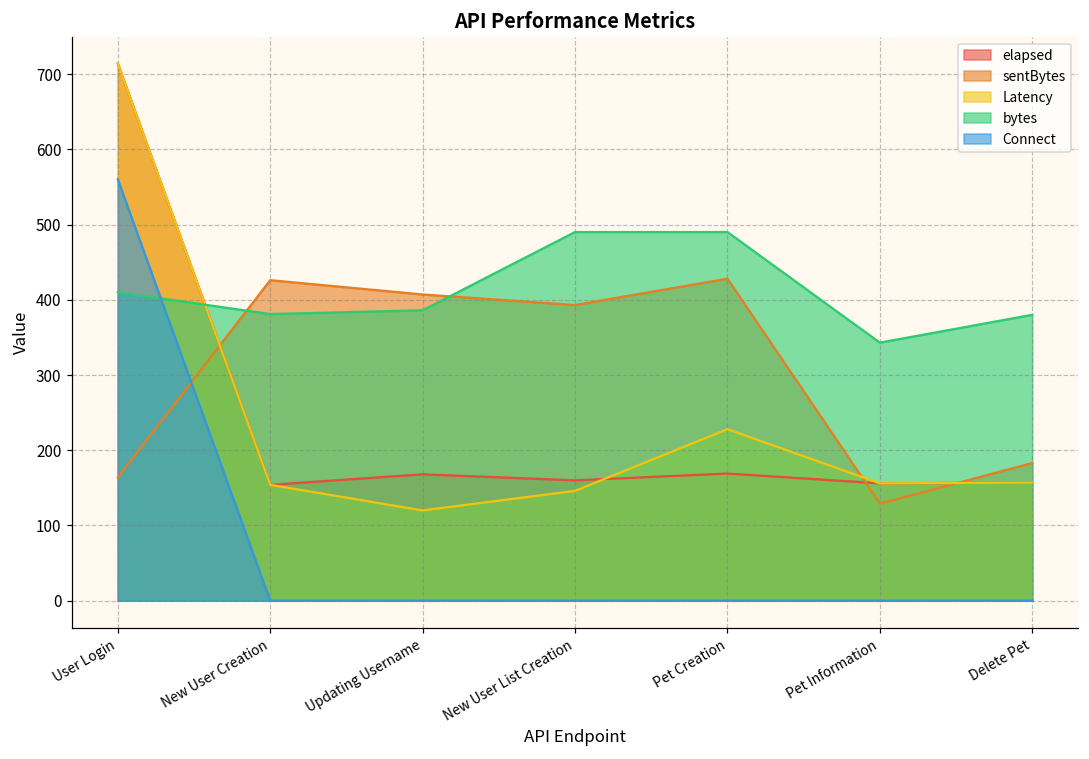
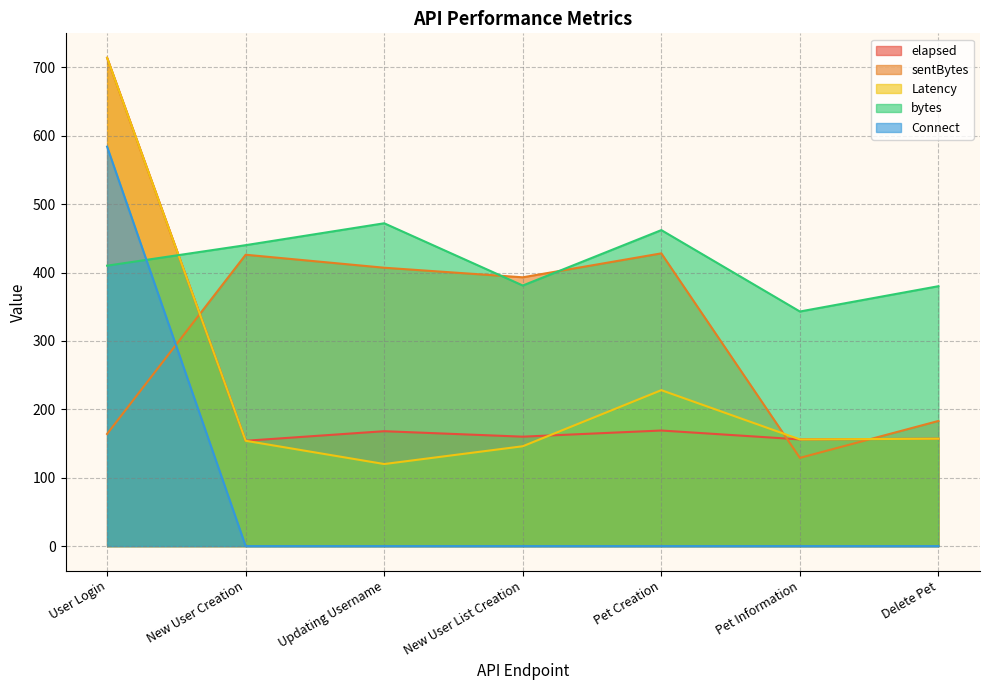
Connect, User Login: 560 -> 580
bytes, New User Creation: 380 -> 440
bytes, Updating Username: 390 -> 470
bytes, New User List Creation: 490 -> 380
bytes, Pet Creation: 490 -> 460
